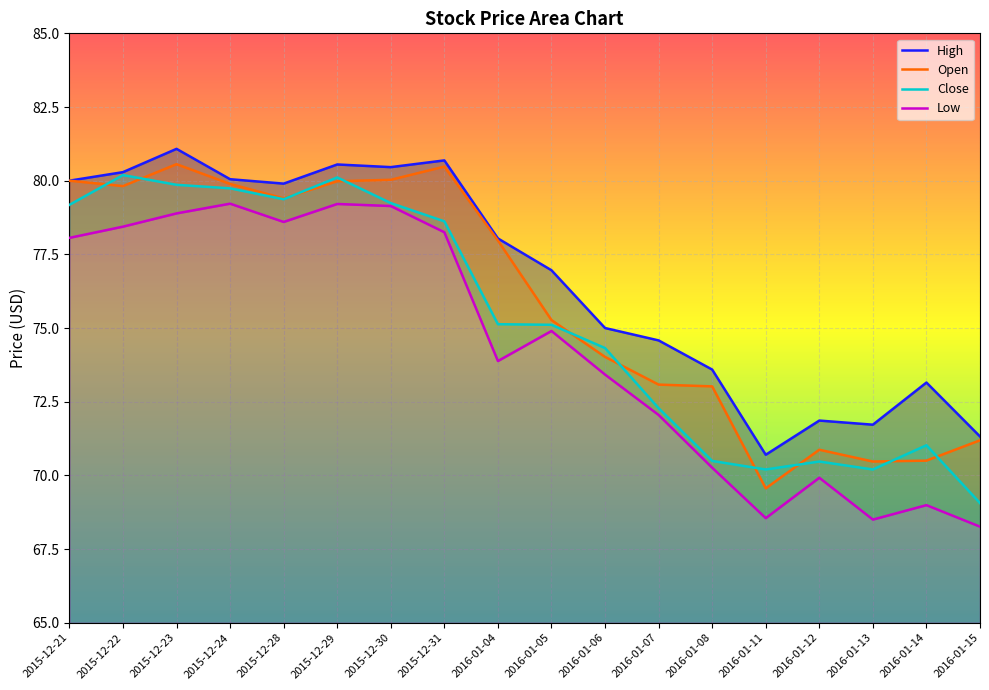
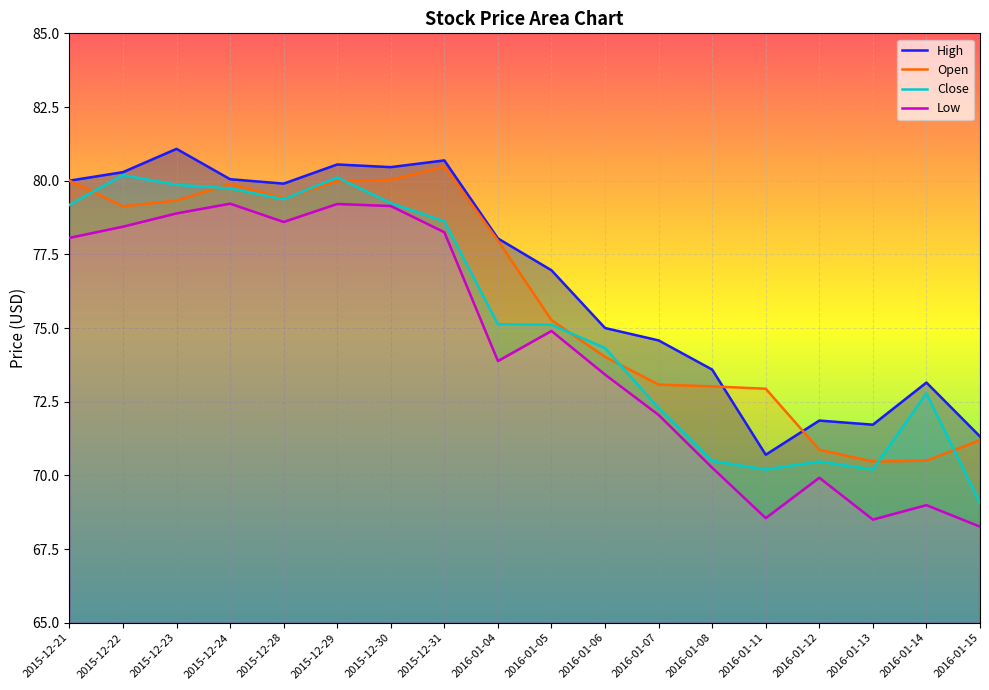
Open, 2015-12-22: 79.8 -> 79.1
Open, 2015-12-23: 80.6 -> 79.3
Open, 2016-01-11: 69.6 -> 72.9
Close, 2016-01-14: 71.0 -> 72.8
